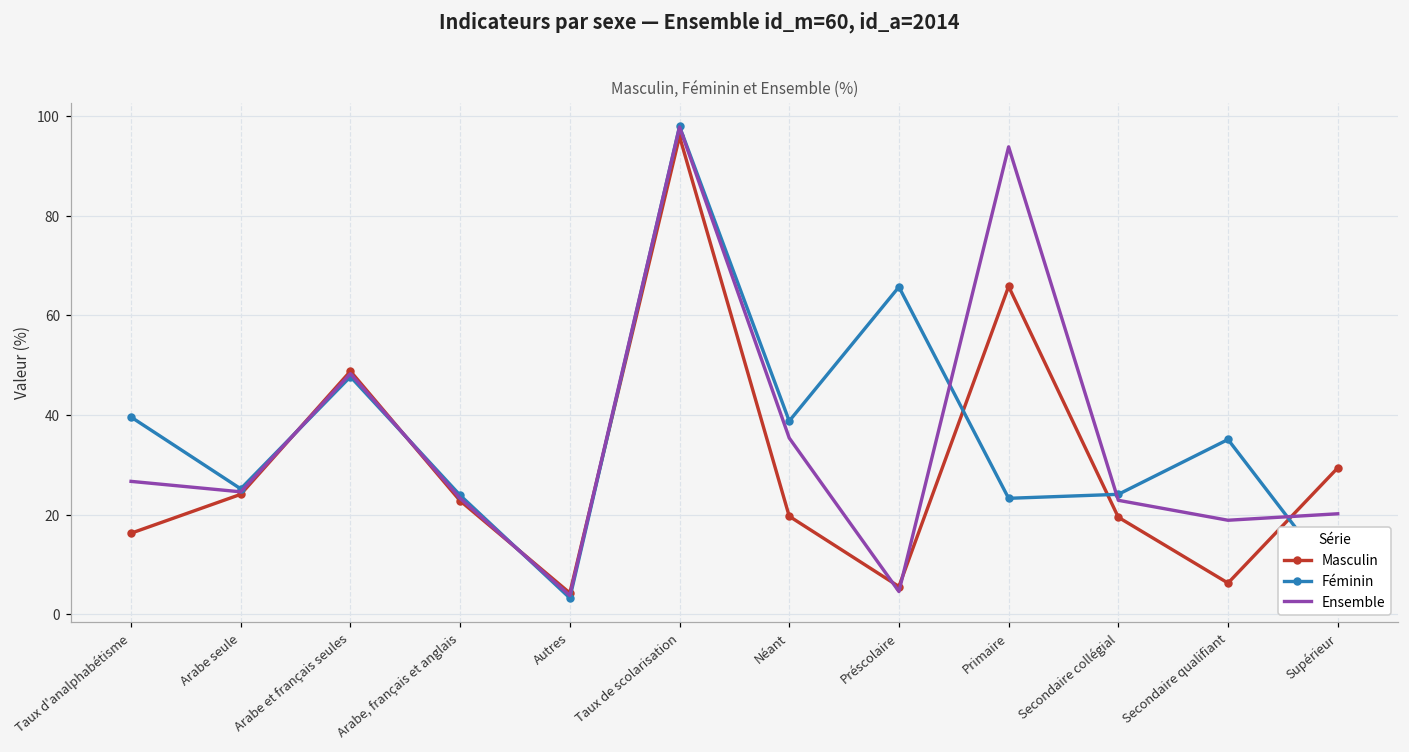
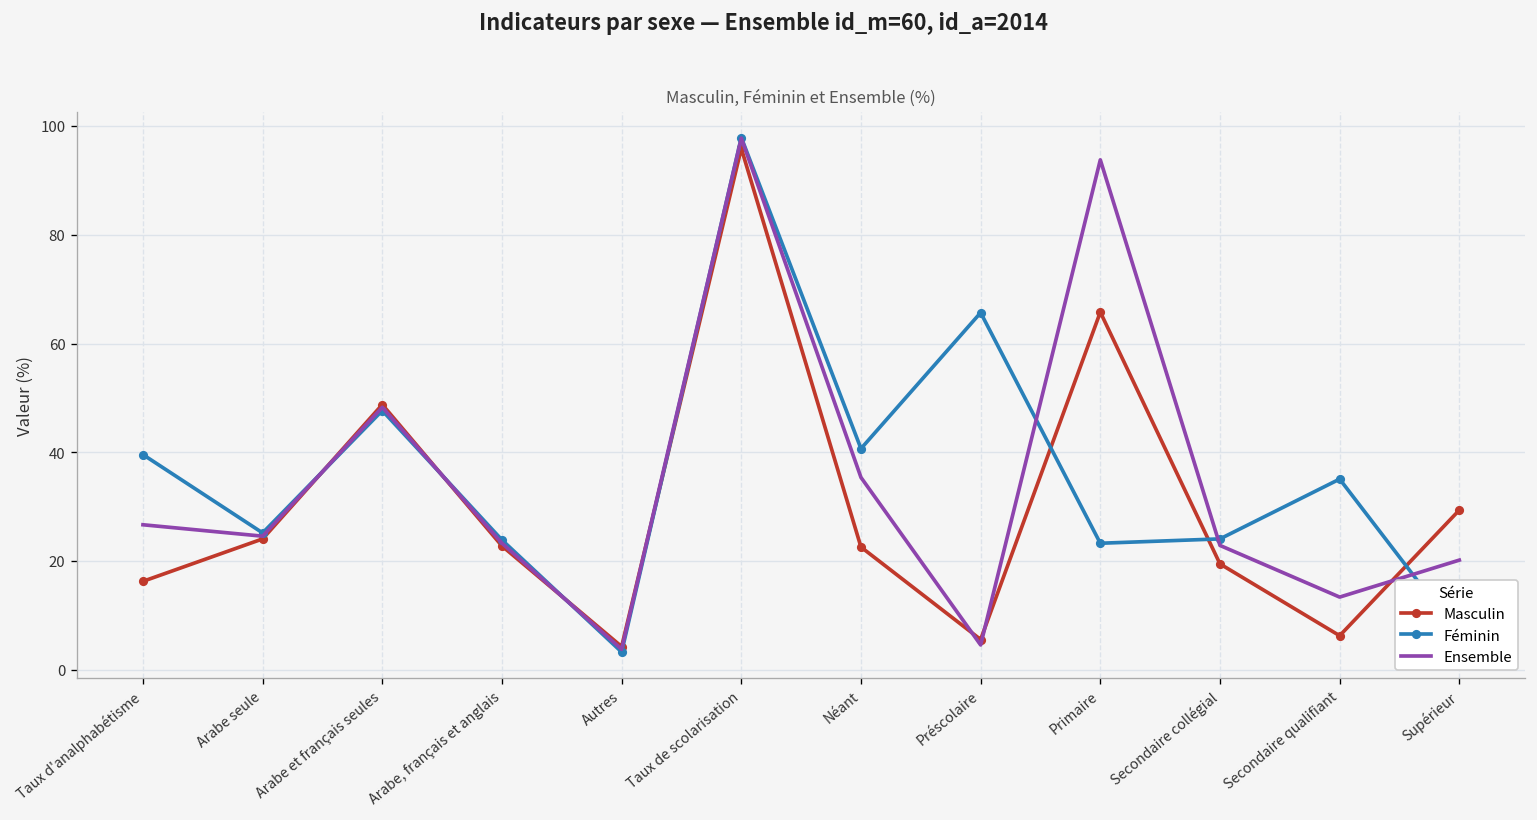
Masculin, Néant: 20 -> 23
Féminin, Néant: 39 -> 41
Ensemble, Secondaire qualifiant: 19 -> 13
